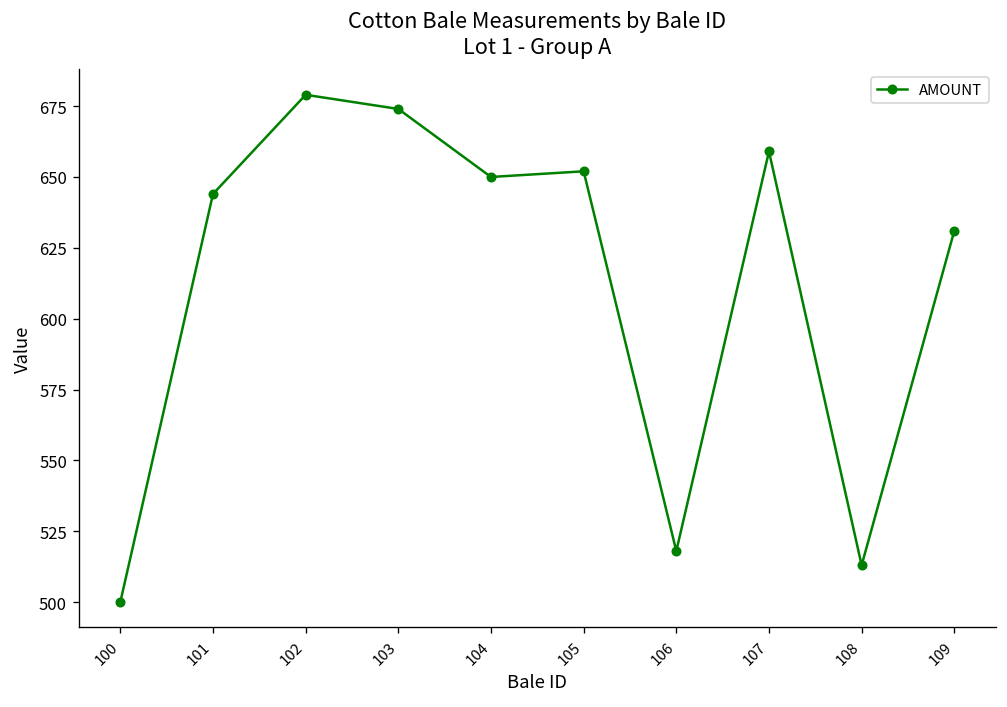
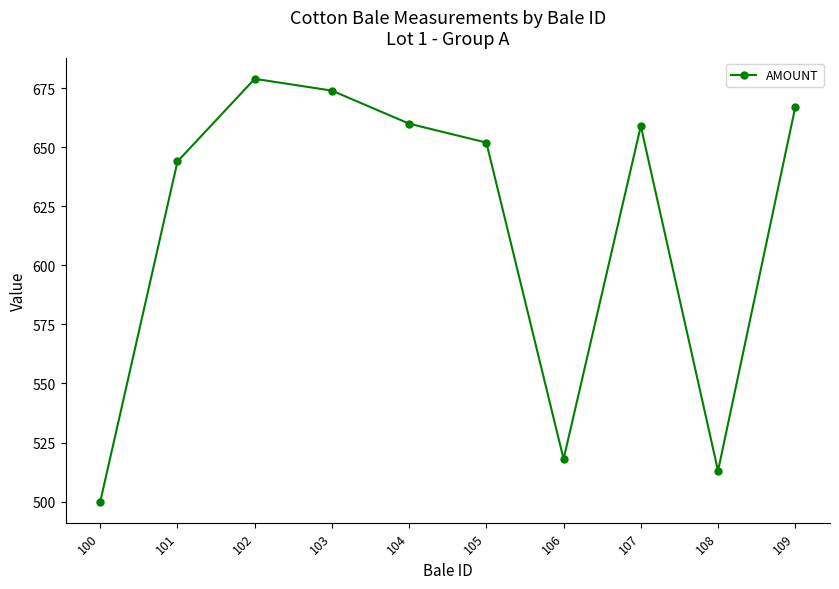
104: 650 -> 660
109: 631 -> 667
